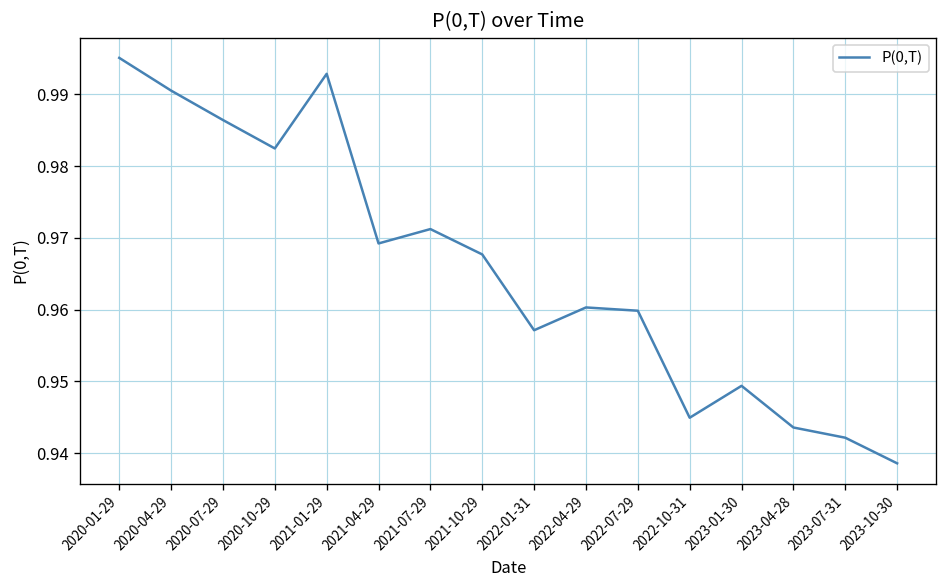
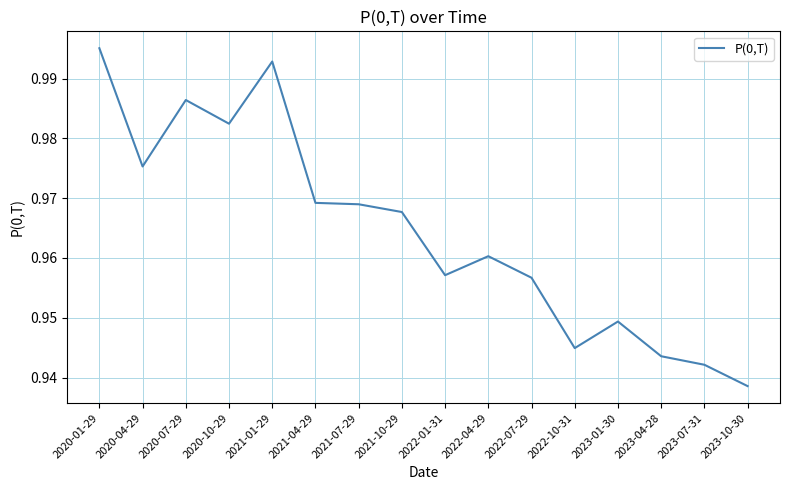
2020-04-29: 0.991 -> 0.975
2021-07-29: 0.971 -> 0.969
2022-07-29: 0.960 -> 0.957
